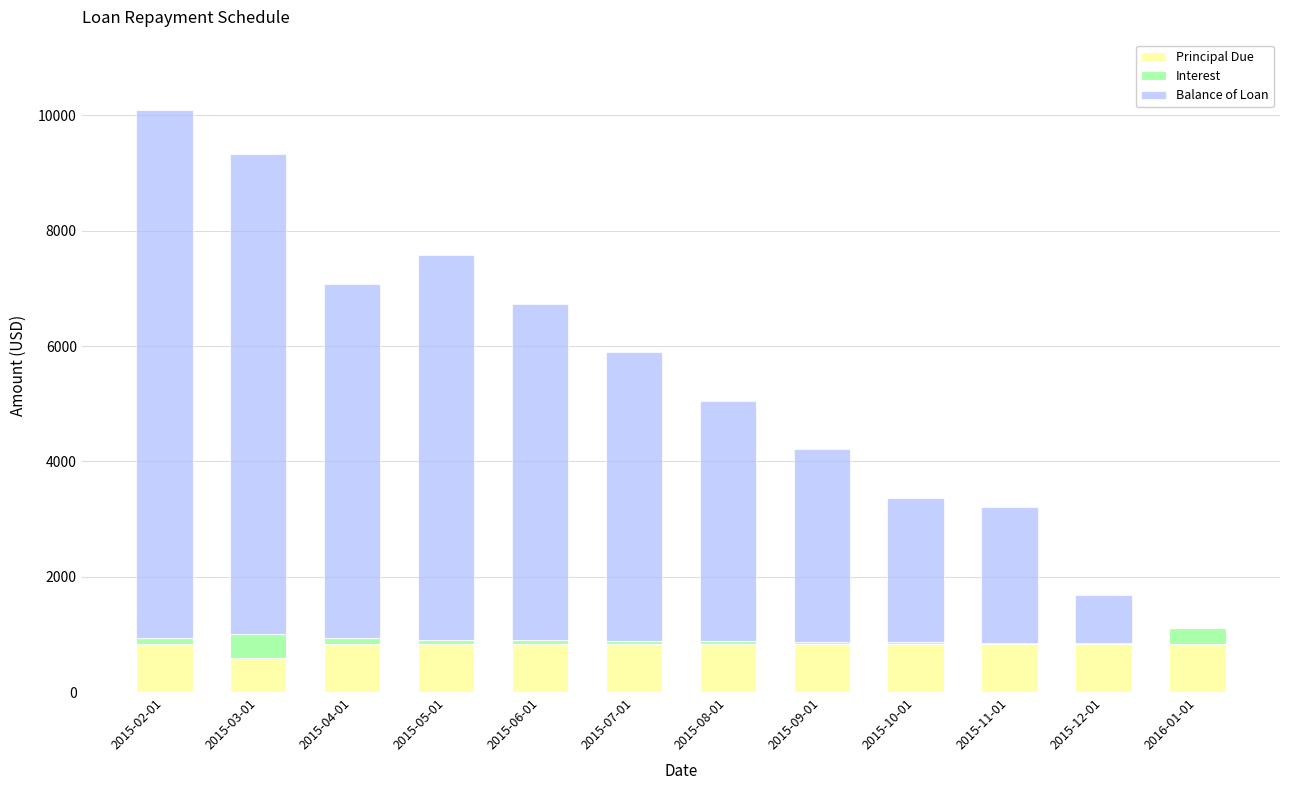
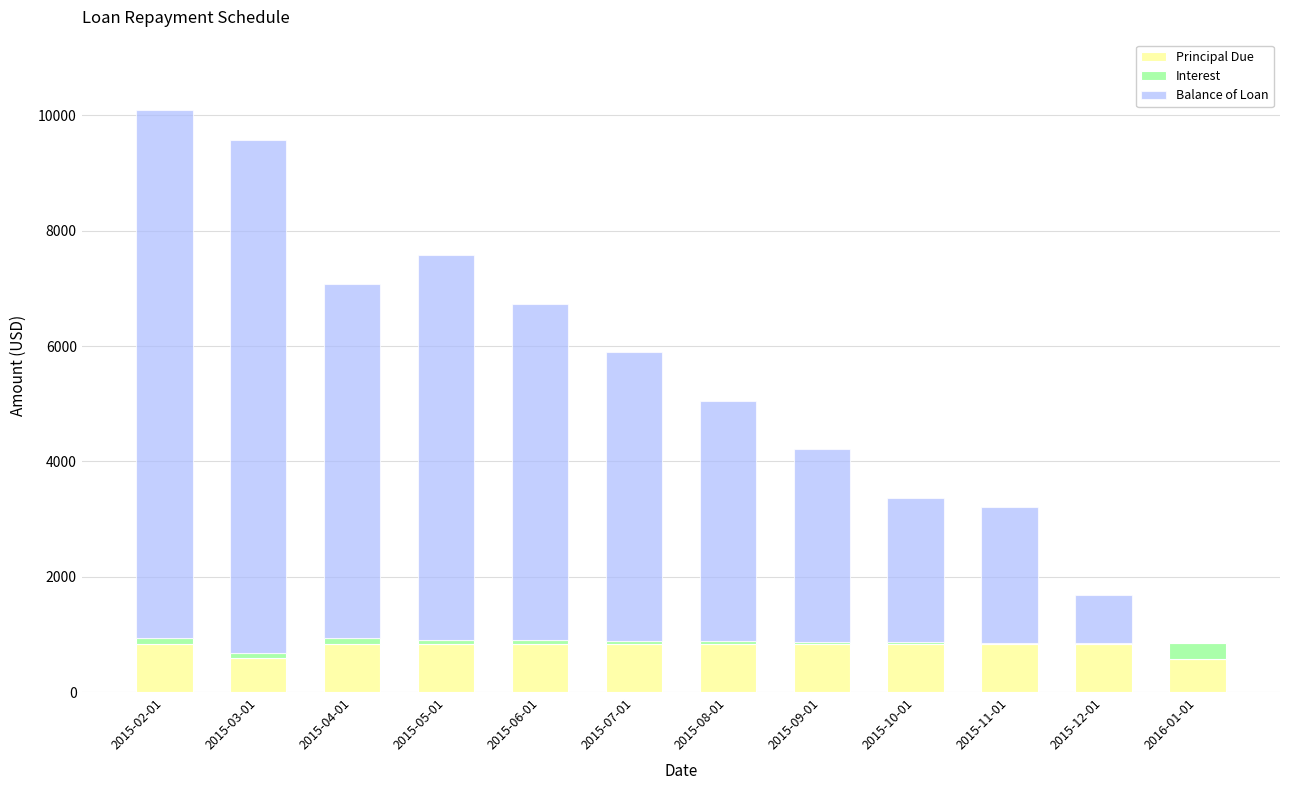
Interest, 2015-03-01: 400 -> 100
Balance of Loan, 2015-03-01: 8300 -> 8900
Principal Due, 2016-01-01: 800 -> 600
